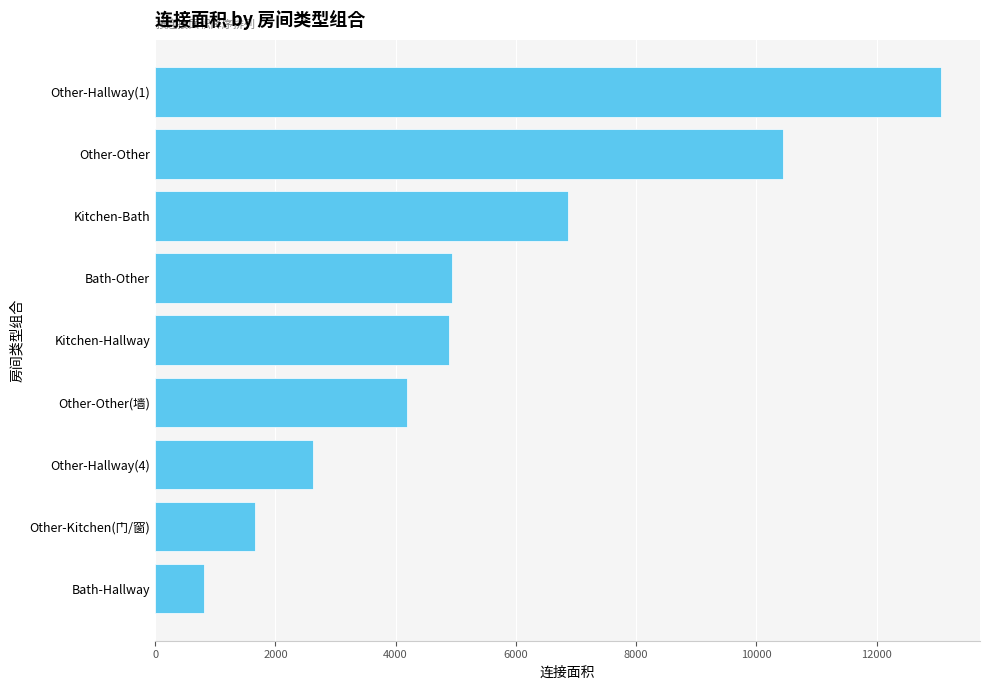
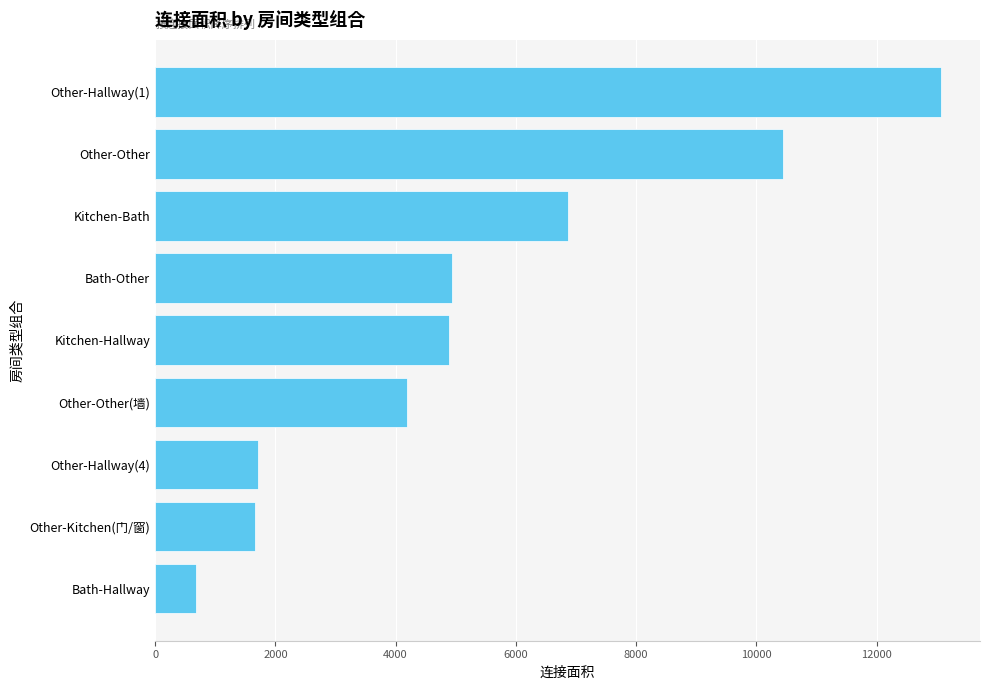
Other-Hallway(4): 2600 -> 1700
Bath-Hallway: 800 -> 700
